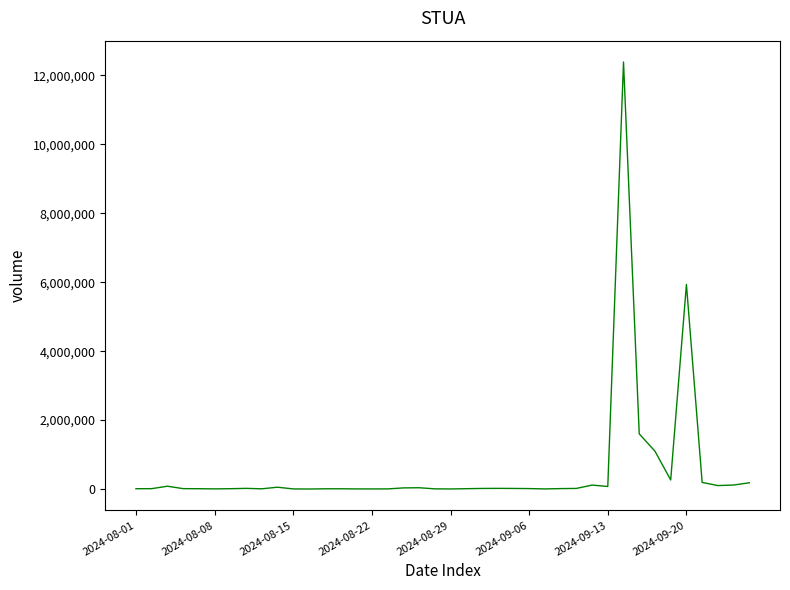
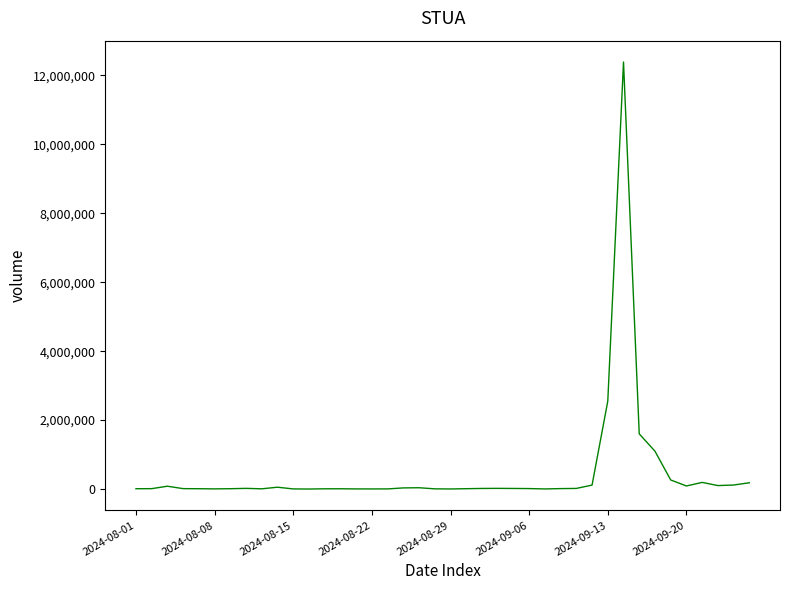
2024-09-13: 100,000 -> 2,500,000
2024-09-20: 5,900,000 -> 100,000
